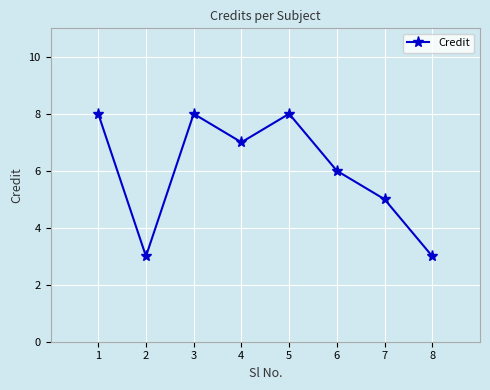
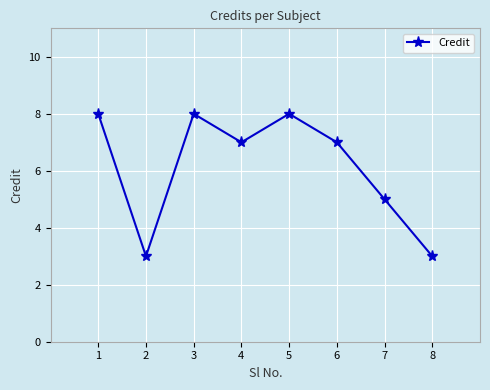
6: 6 -> 7
